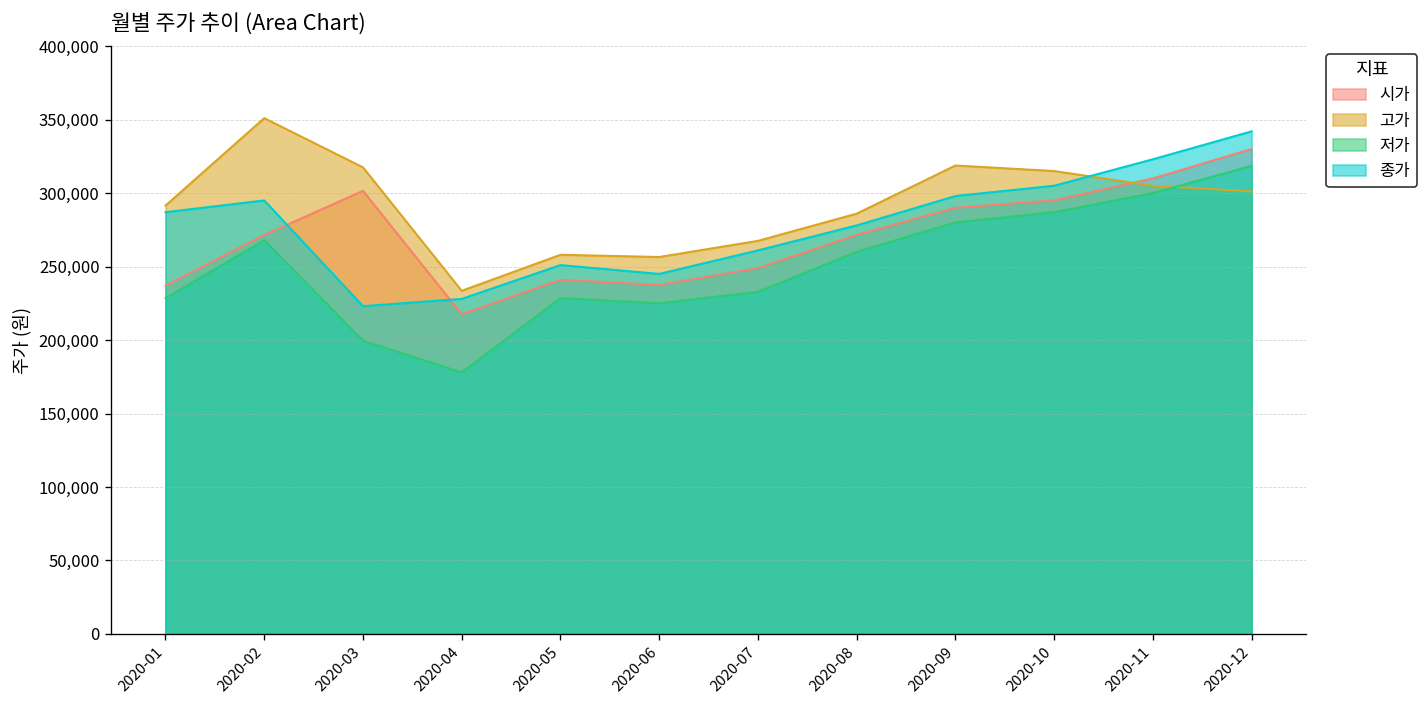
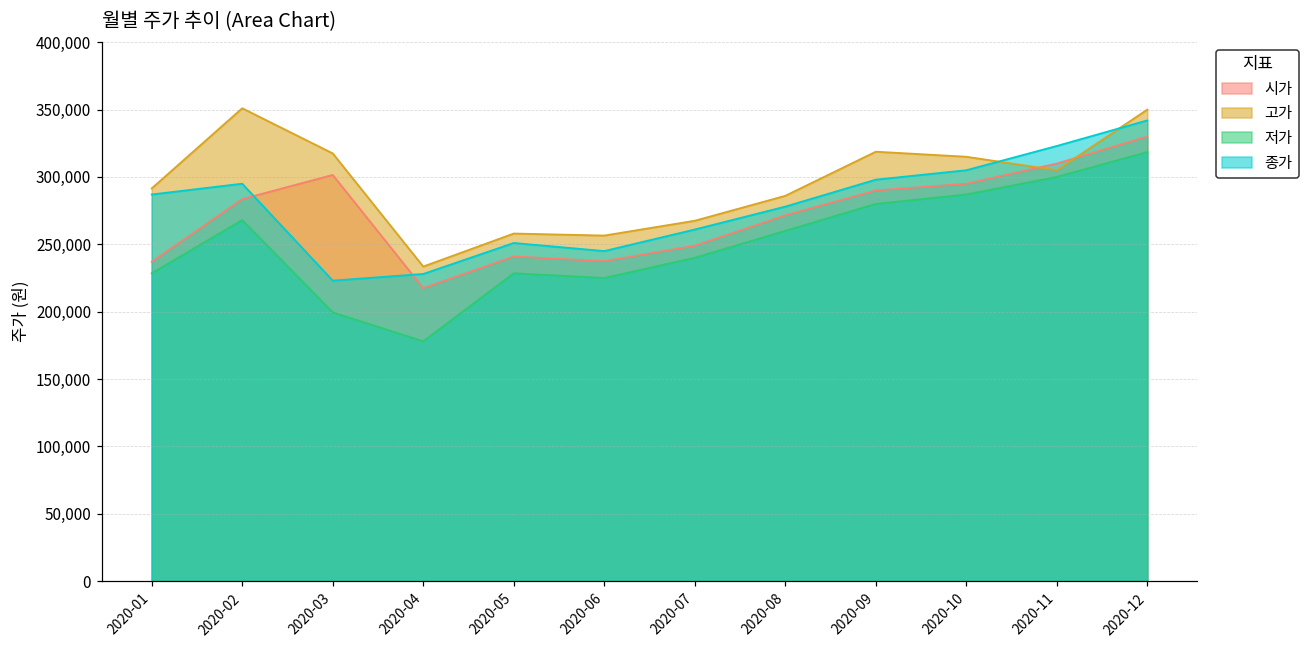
시가, 2020-02: 272,000 -> 284,000
저가, 2020-07: 233,000 -> 240,000
고가, 2020-12: 301,000 -> 350,000
